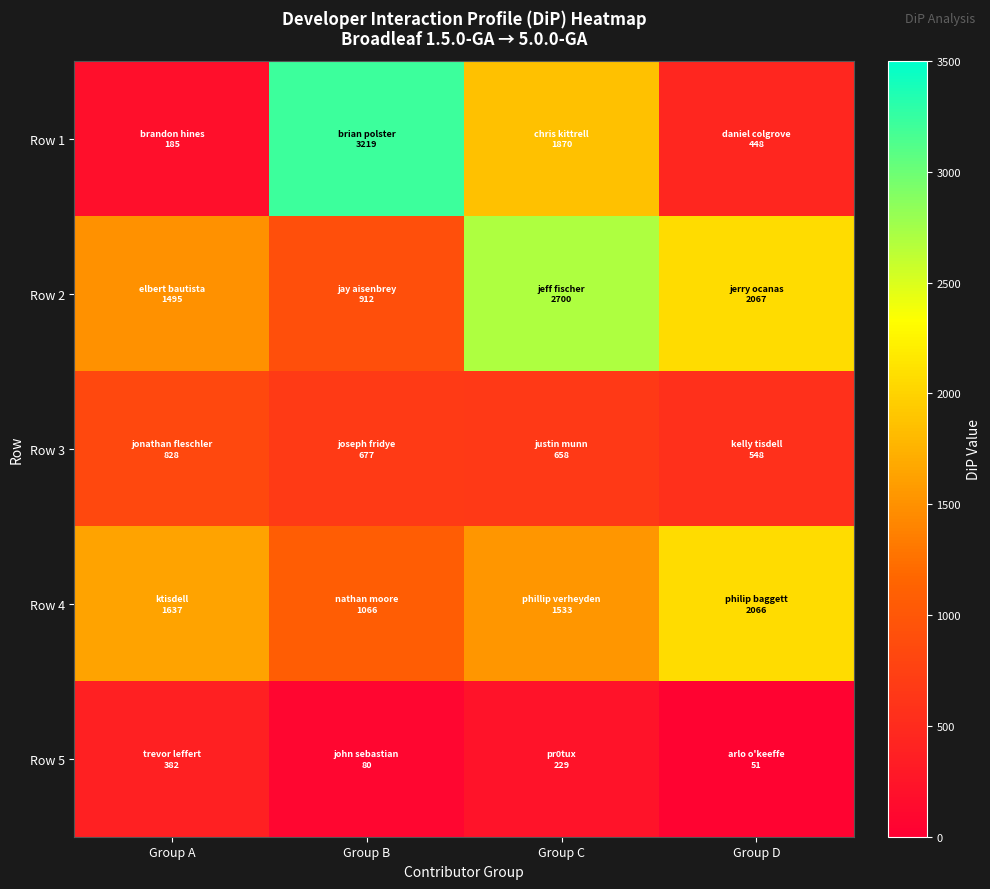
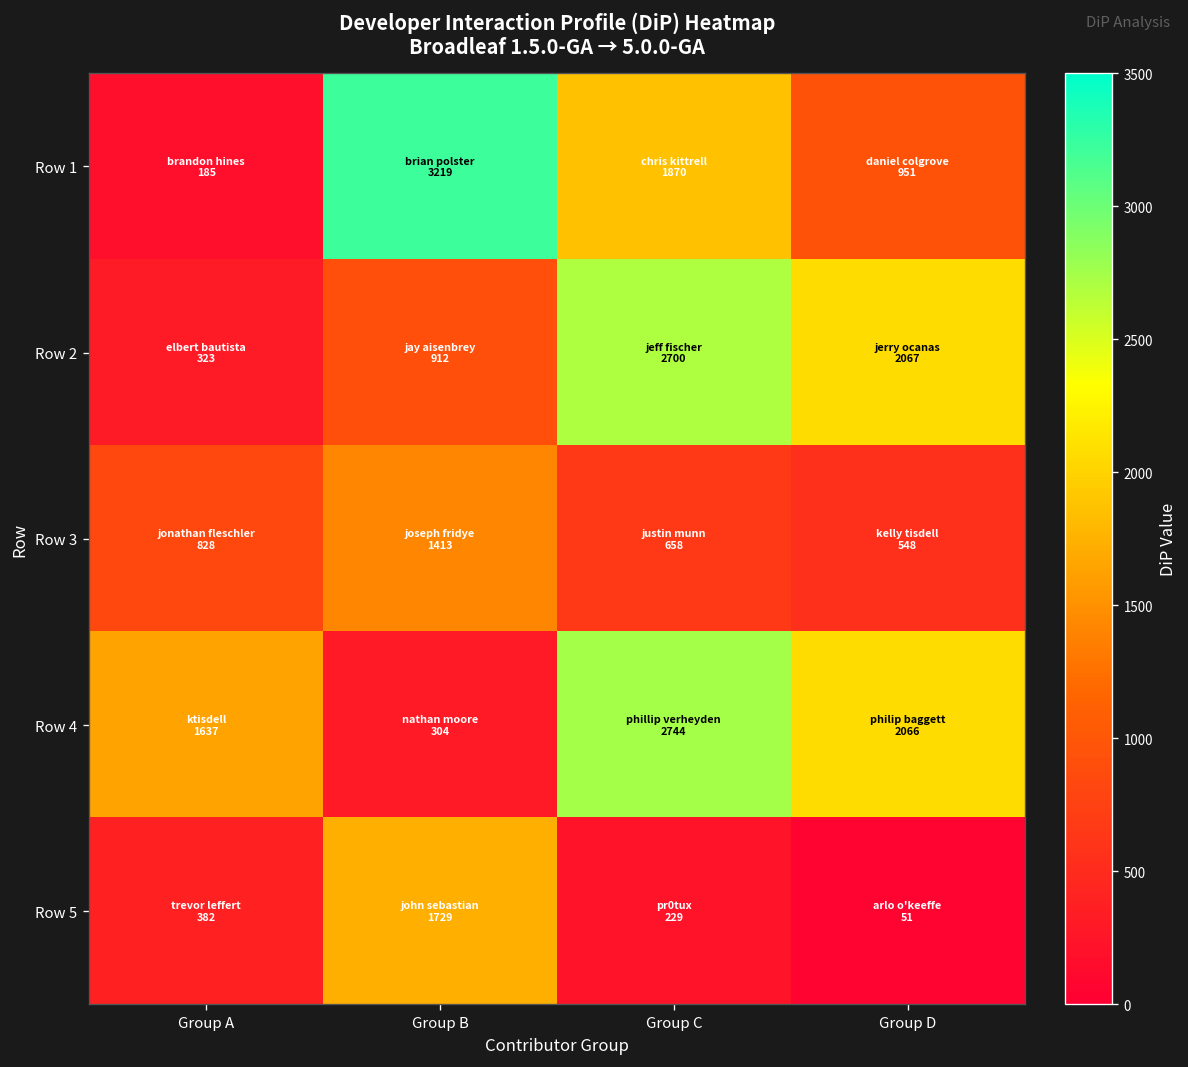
Row 1, Group D: 448 -> 951
Row 2, Group A: 1495 -> 323
Row 3, Group B: 677 -> 1413
Row 4, Group B: 1066 -> 304
Row 4, Group C: 1533 -> 2744
Row 5, Group B: 80 -> 1729
